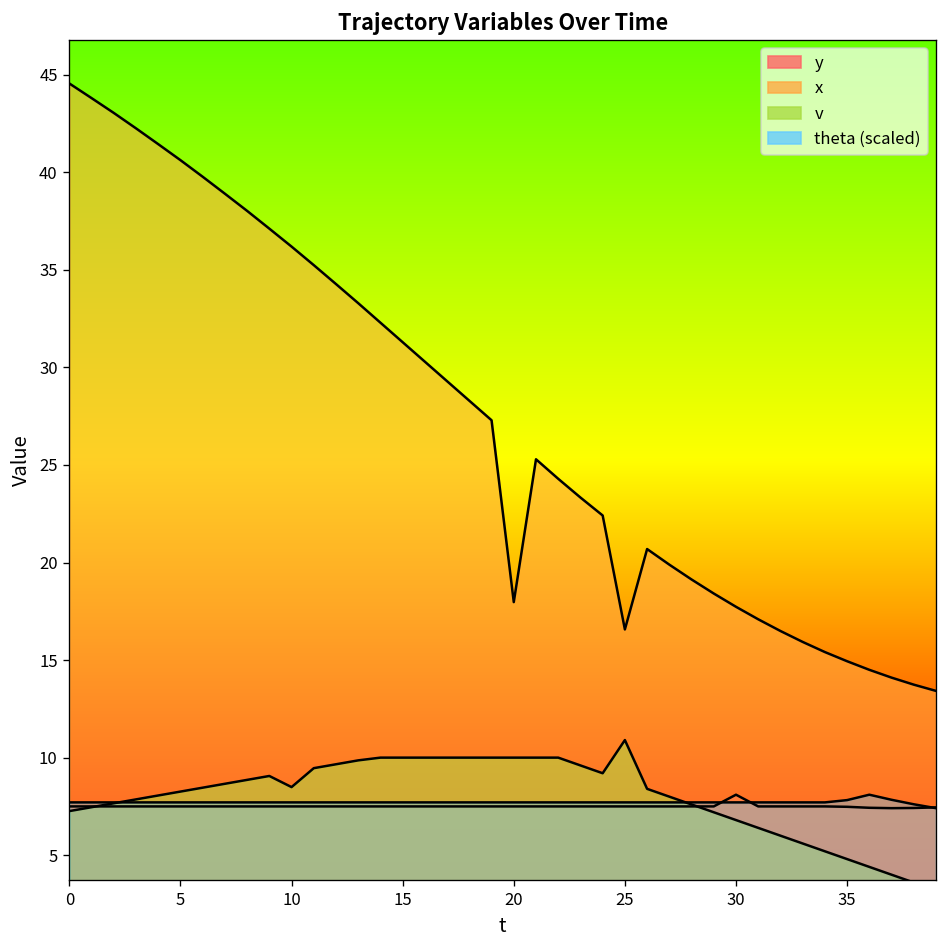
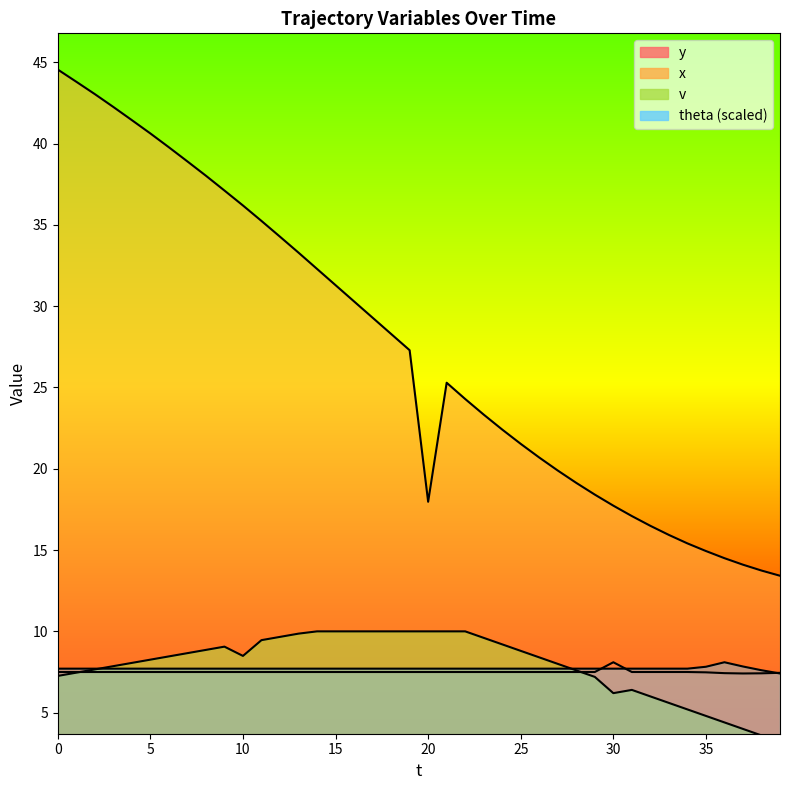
x, 25: 16.6 -> 21.5
v, 25: 10.9 -> 8.8
v, 30: 6.8 -> 6.2
